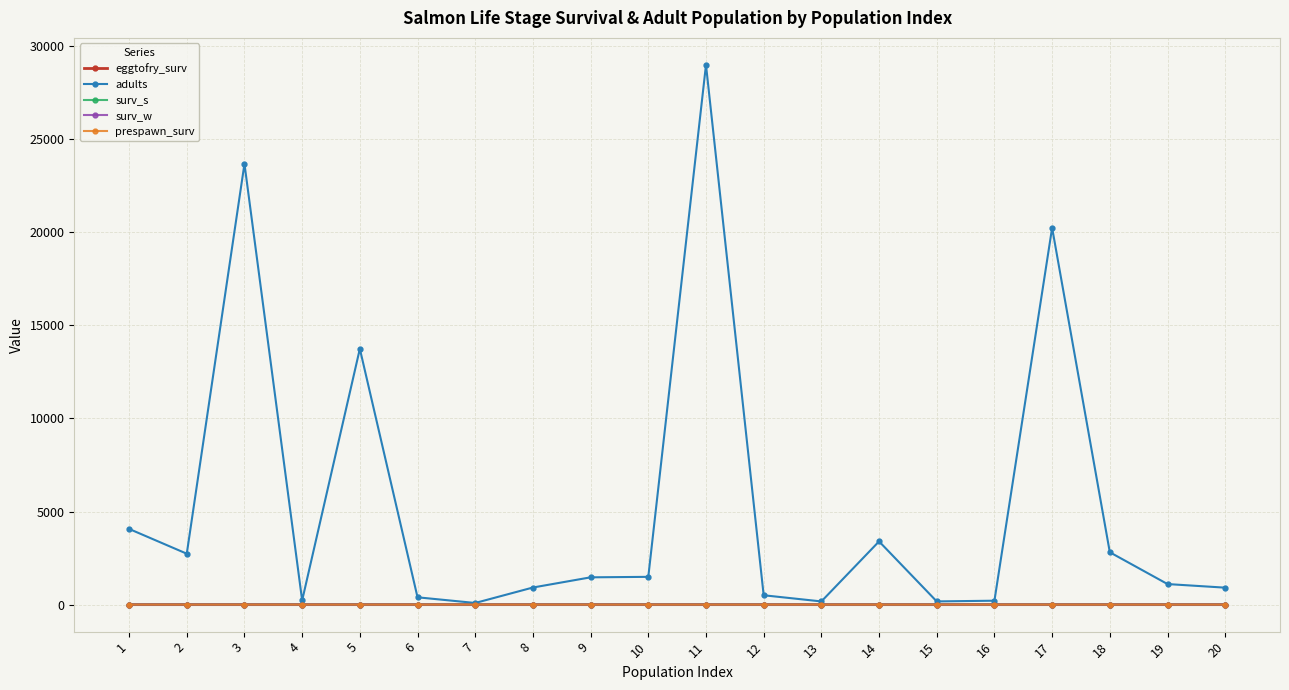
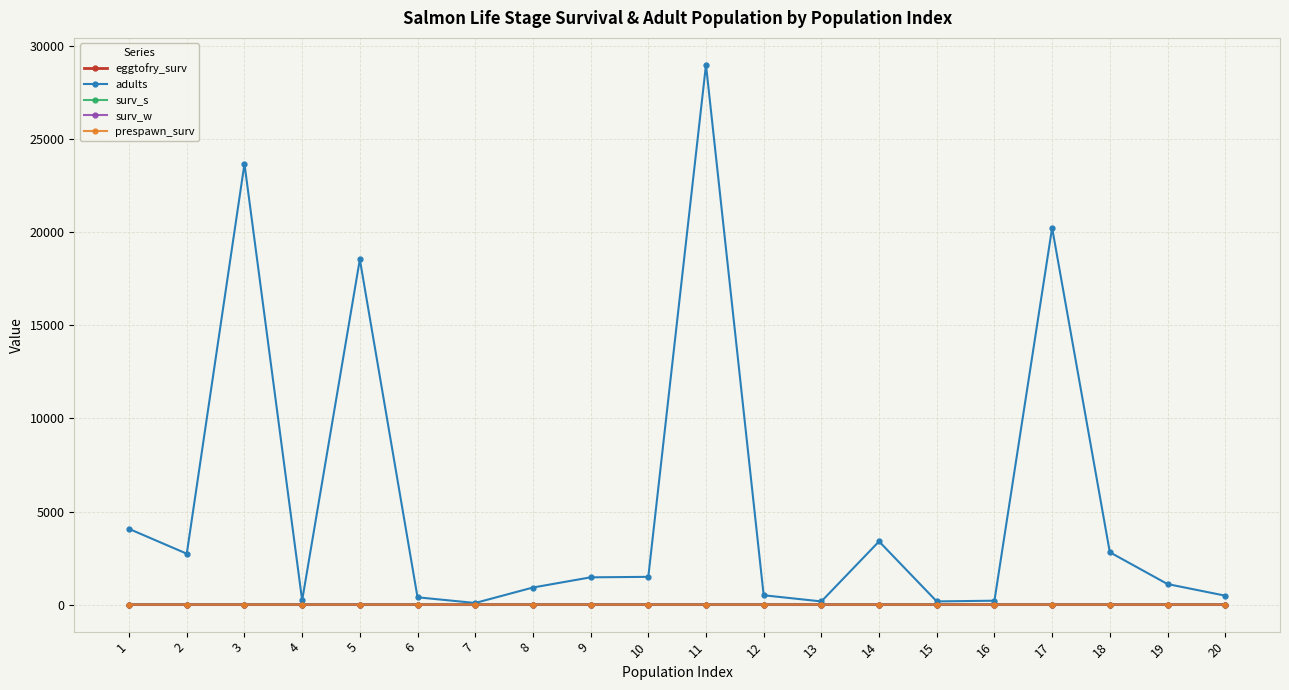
adults, 5: 13700 -> 18500
adults, 20: 900 -> 500
